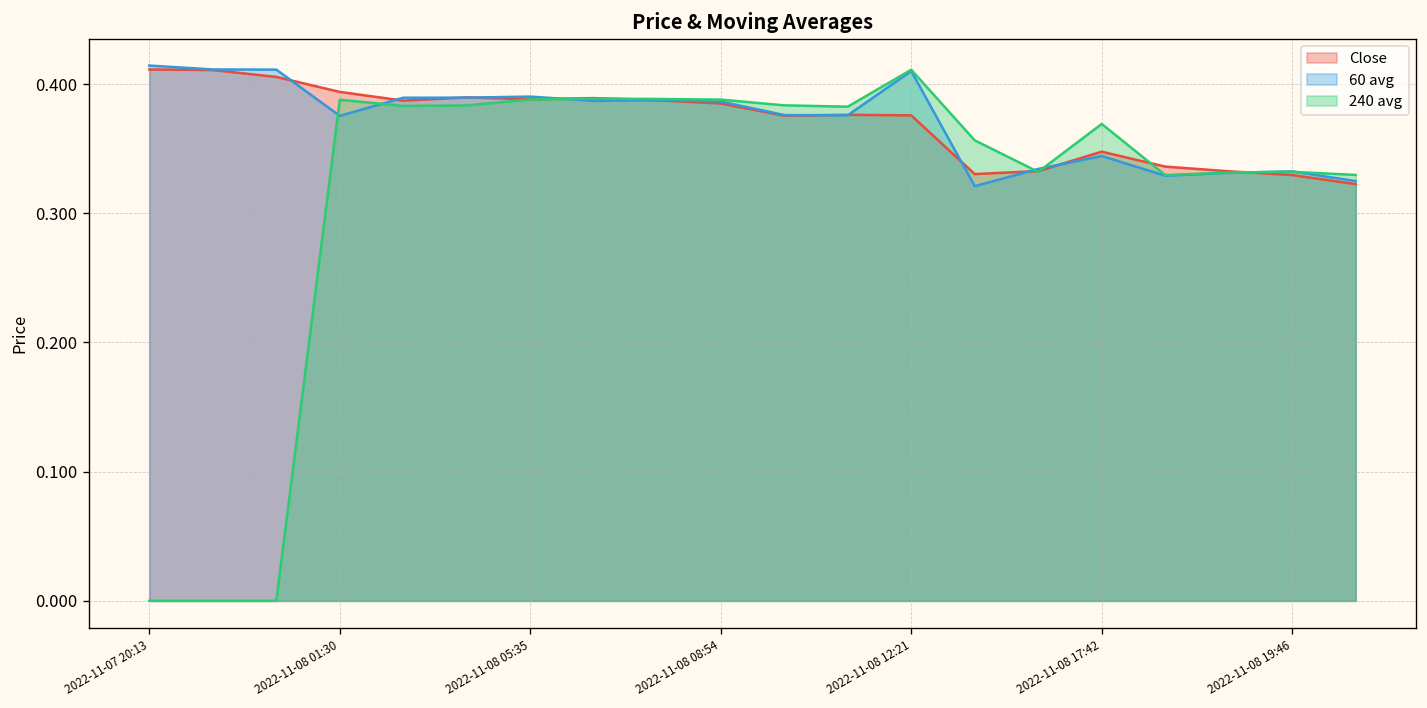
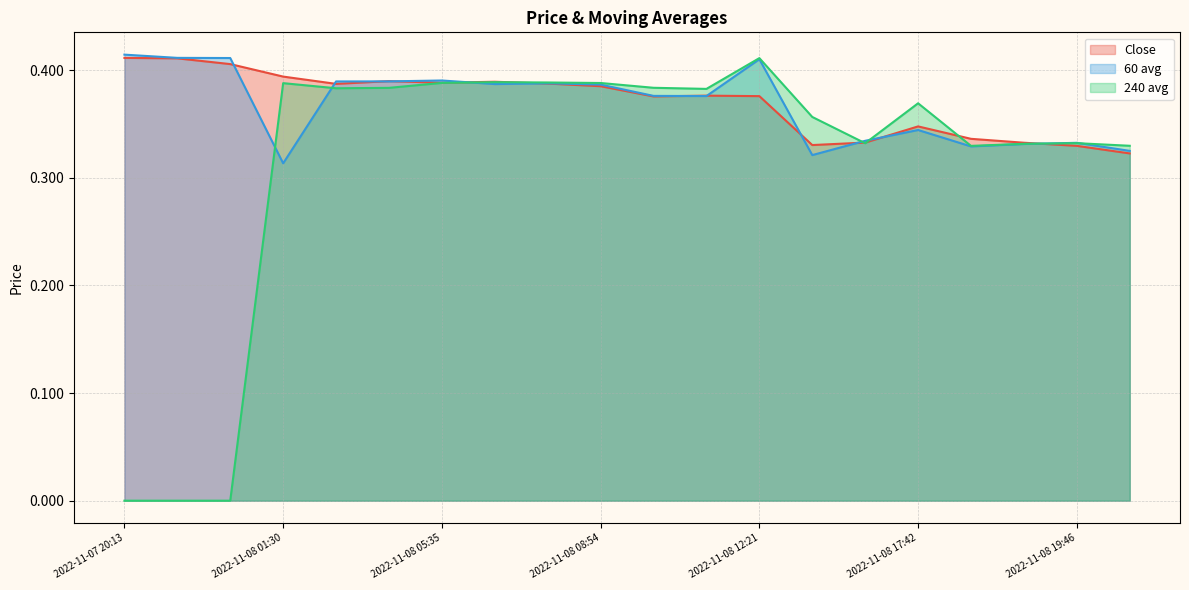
60 avg, 2022-11-08 01:30: 0.375 -> 0.313
